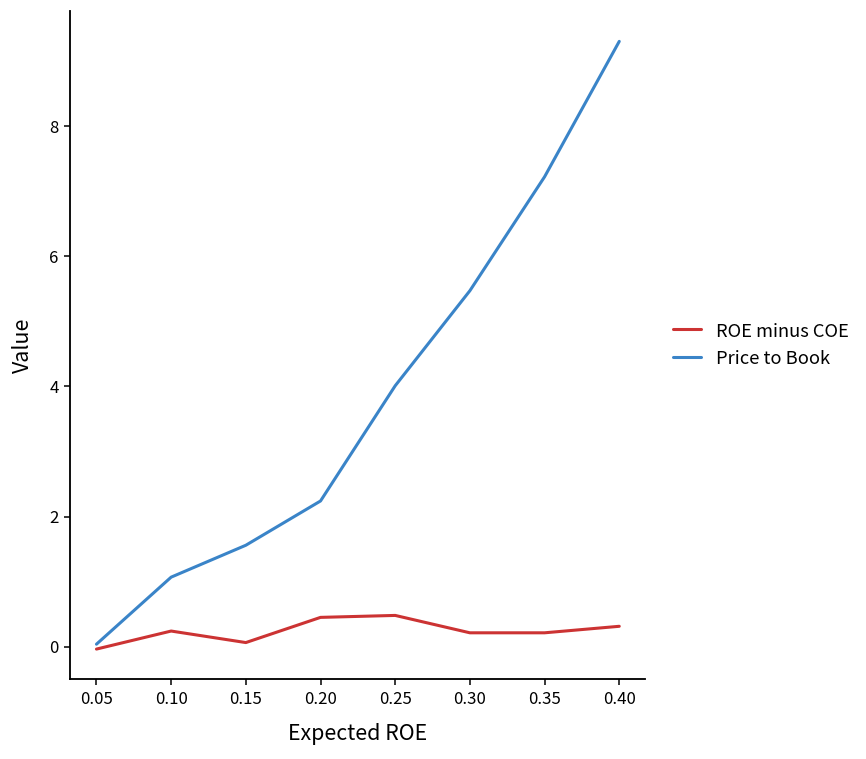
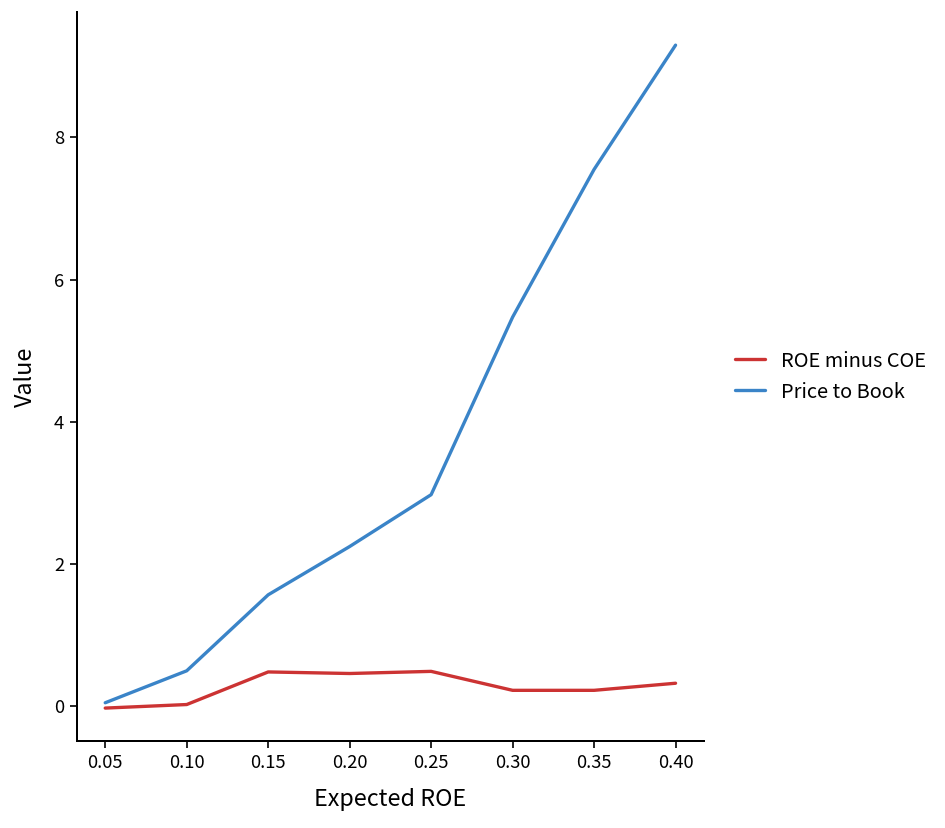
ROE minus COE, 0.10: 0.2 -> 0.0
Price to Book, 0.10: 1.1 -> 0.5
ROE minus COE, 0.15: 0.1 -> 0.5
Price to Book, 0.25: 4.0 -> 3.0
Price to Book, 0.35: 7.2 -> 7.6
